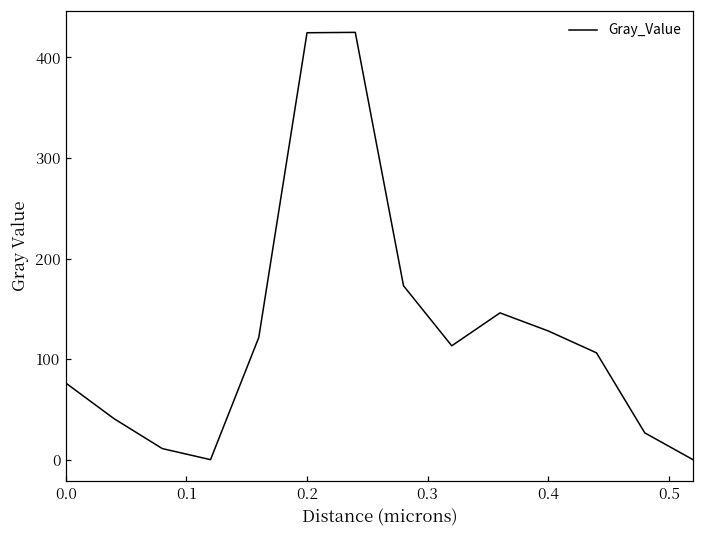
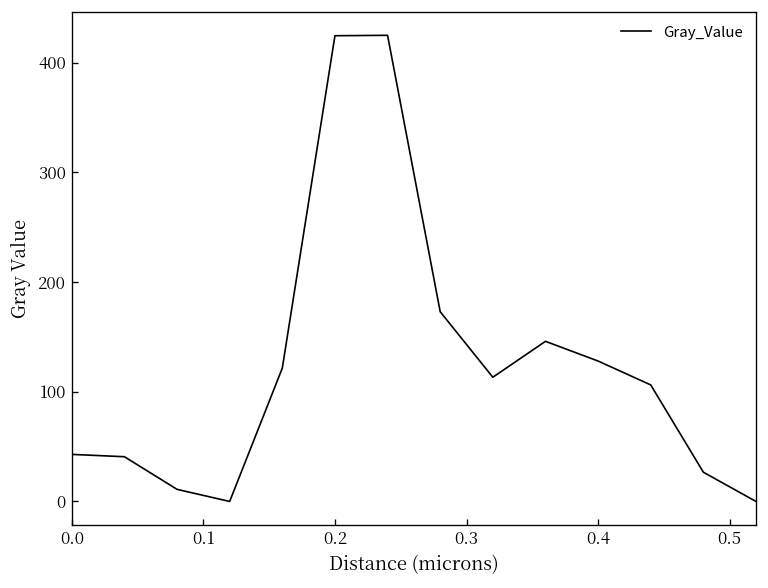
0.0: 80 -> 40
